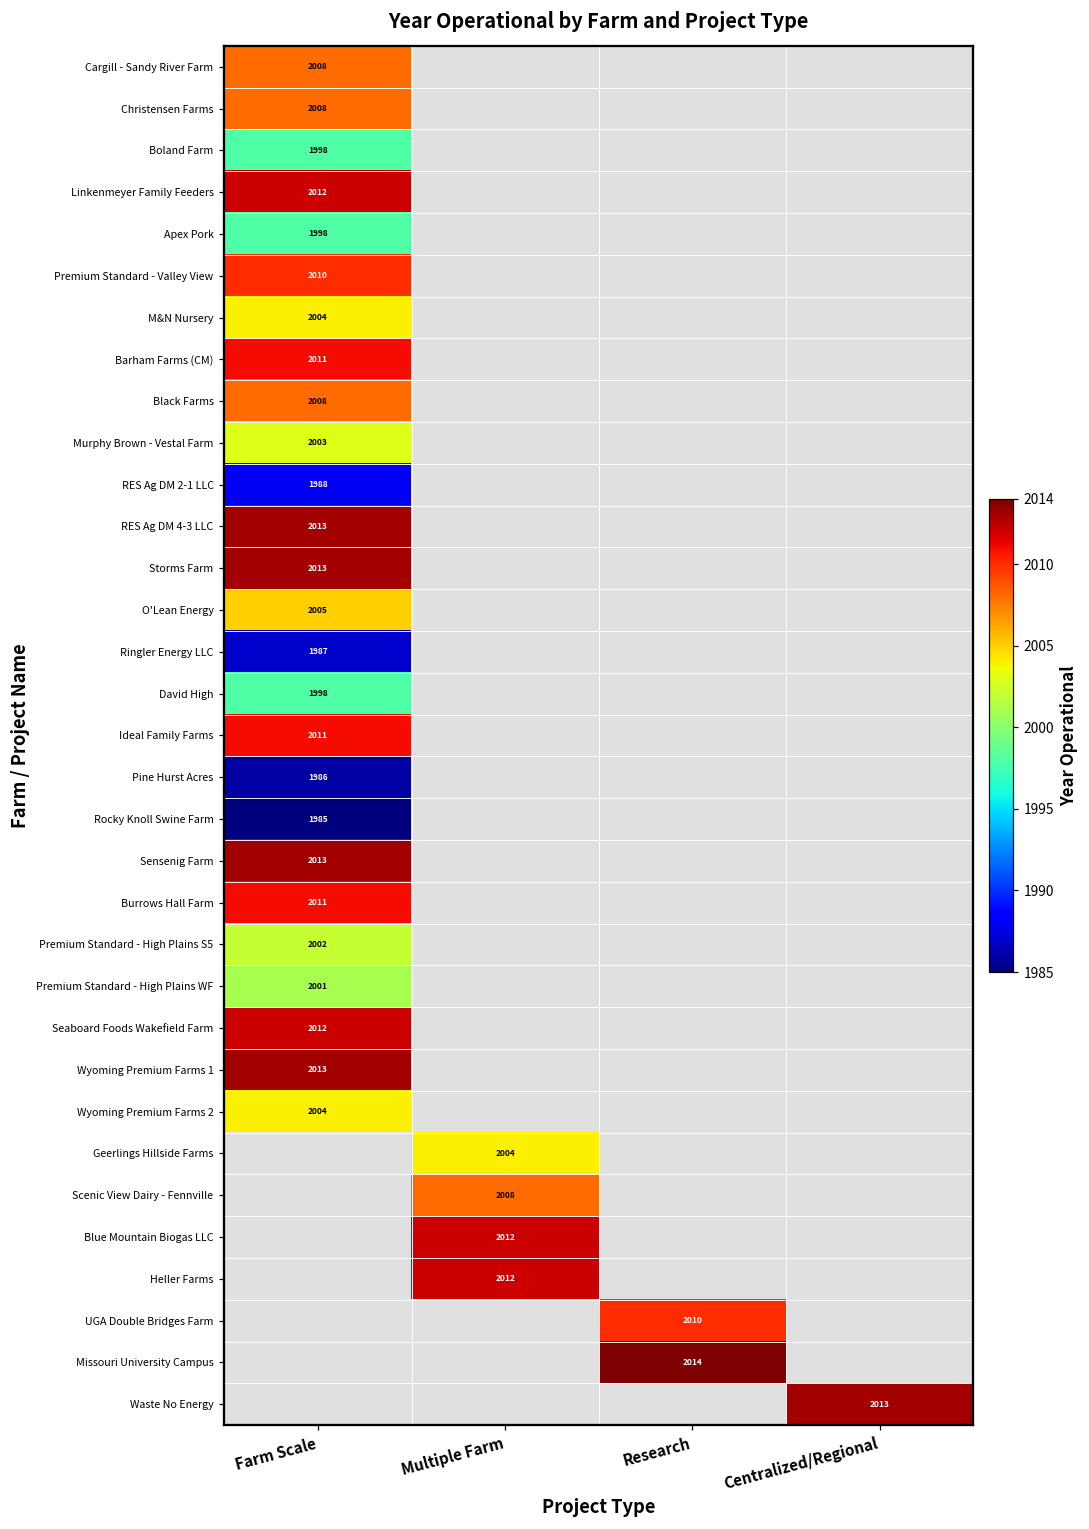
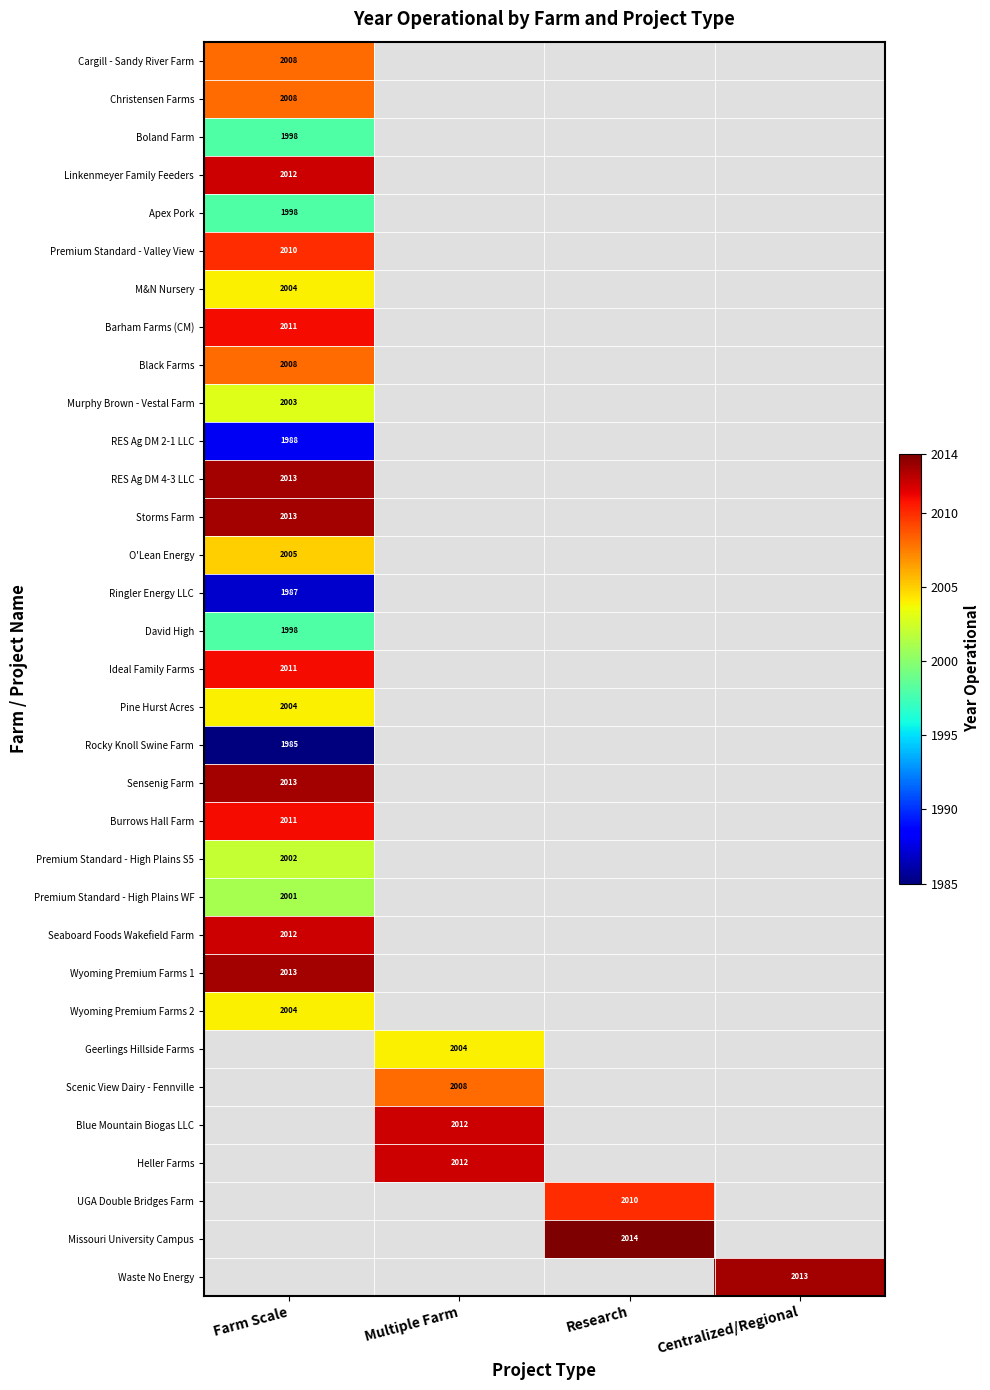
Pine Hurst Acres, Farm Scale: 1986 -> 2004
